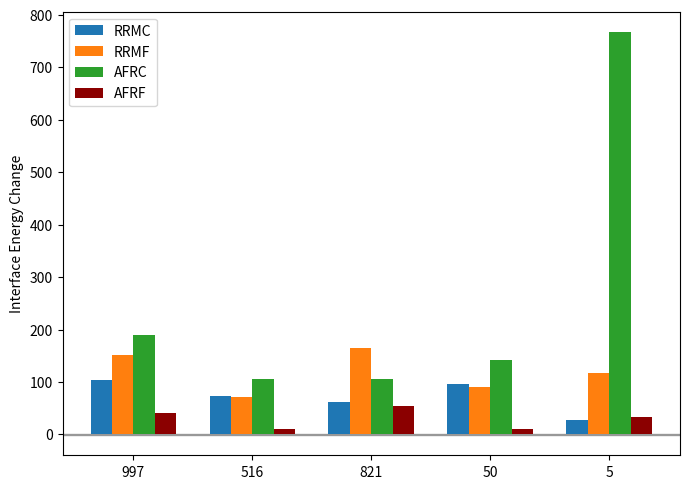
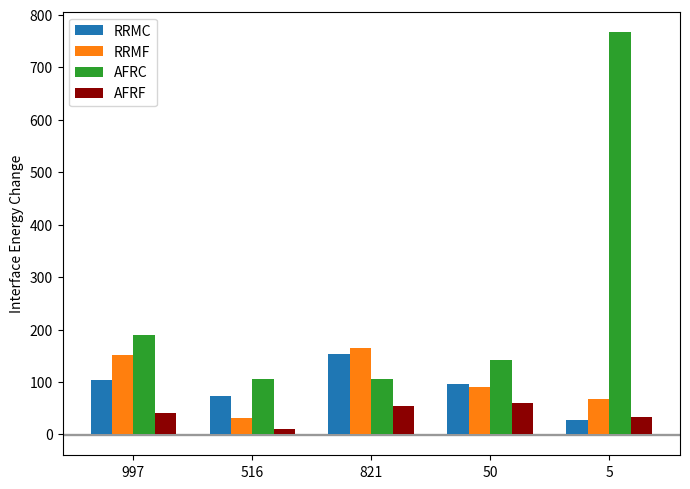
RRMF, 516: 70 -> 30
RRMC, 821: 60 -> 150
AFRF, 50: 10 -> 60
RRMF, 5: 120 -> 70
